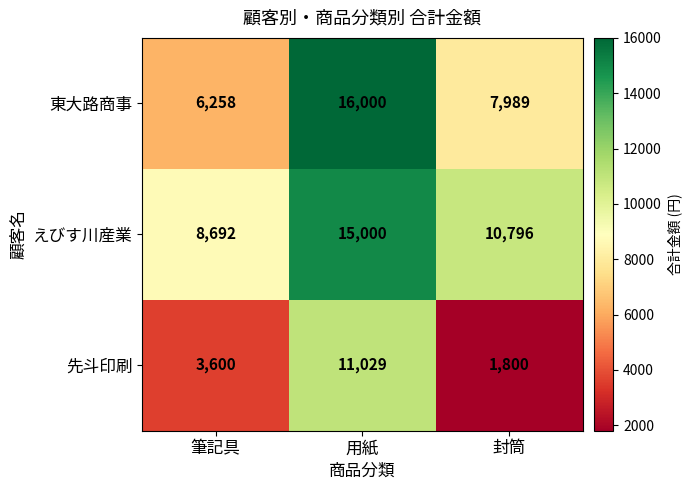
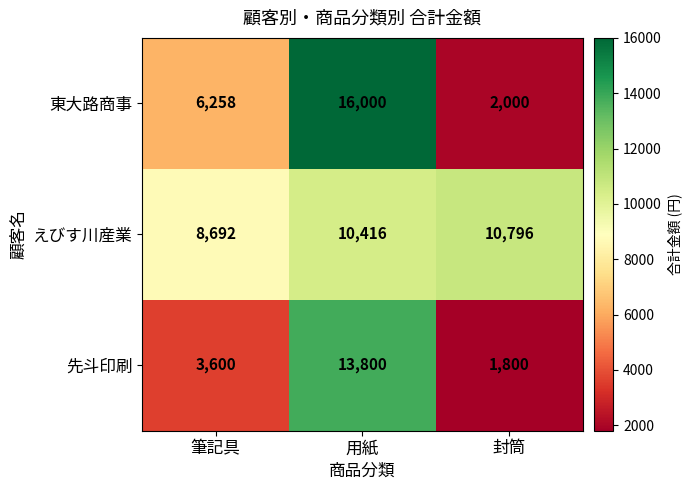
東大路商事, 封筒: 7,989 -> 2,000
えびす川産業, 用紙: 15,000 -> 10,416
先斗印刷, 用紙: 11,029 -> 13,800
